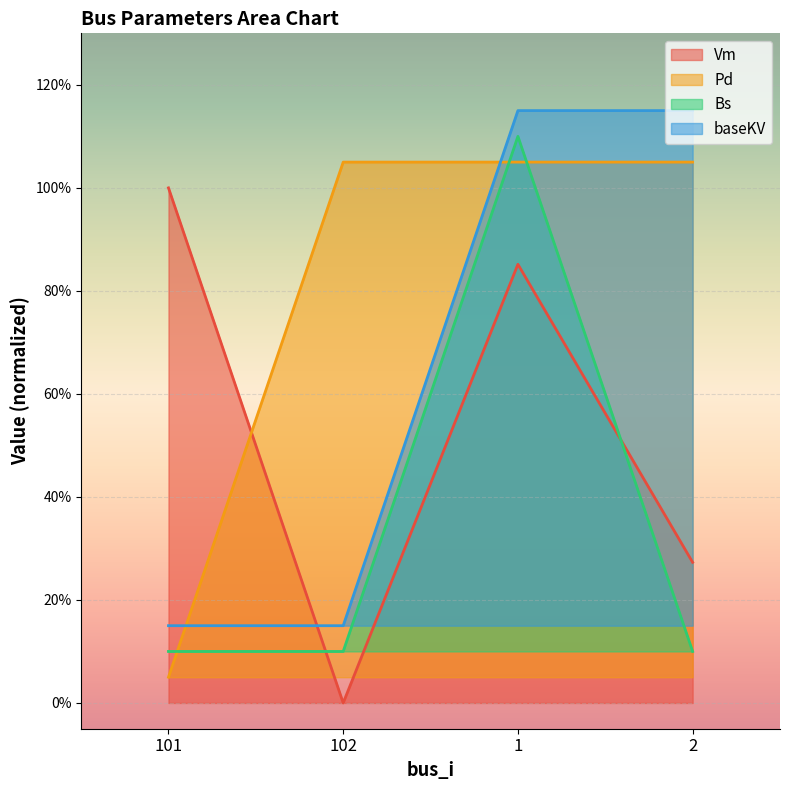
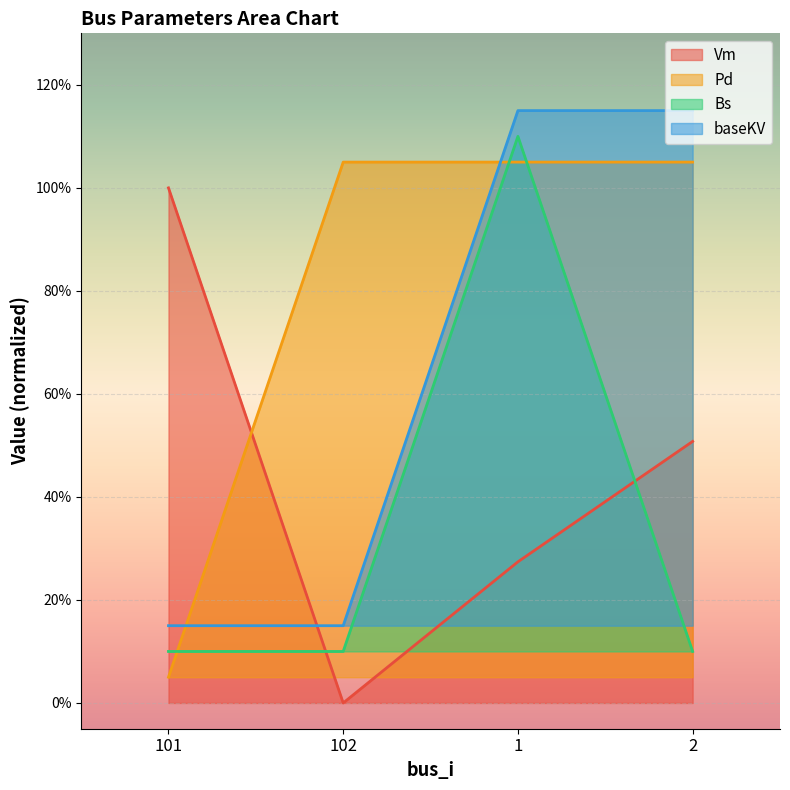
Vm, 1: 85% -> 27%
Vm, 2: 27% -> 51%
